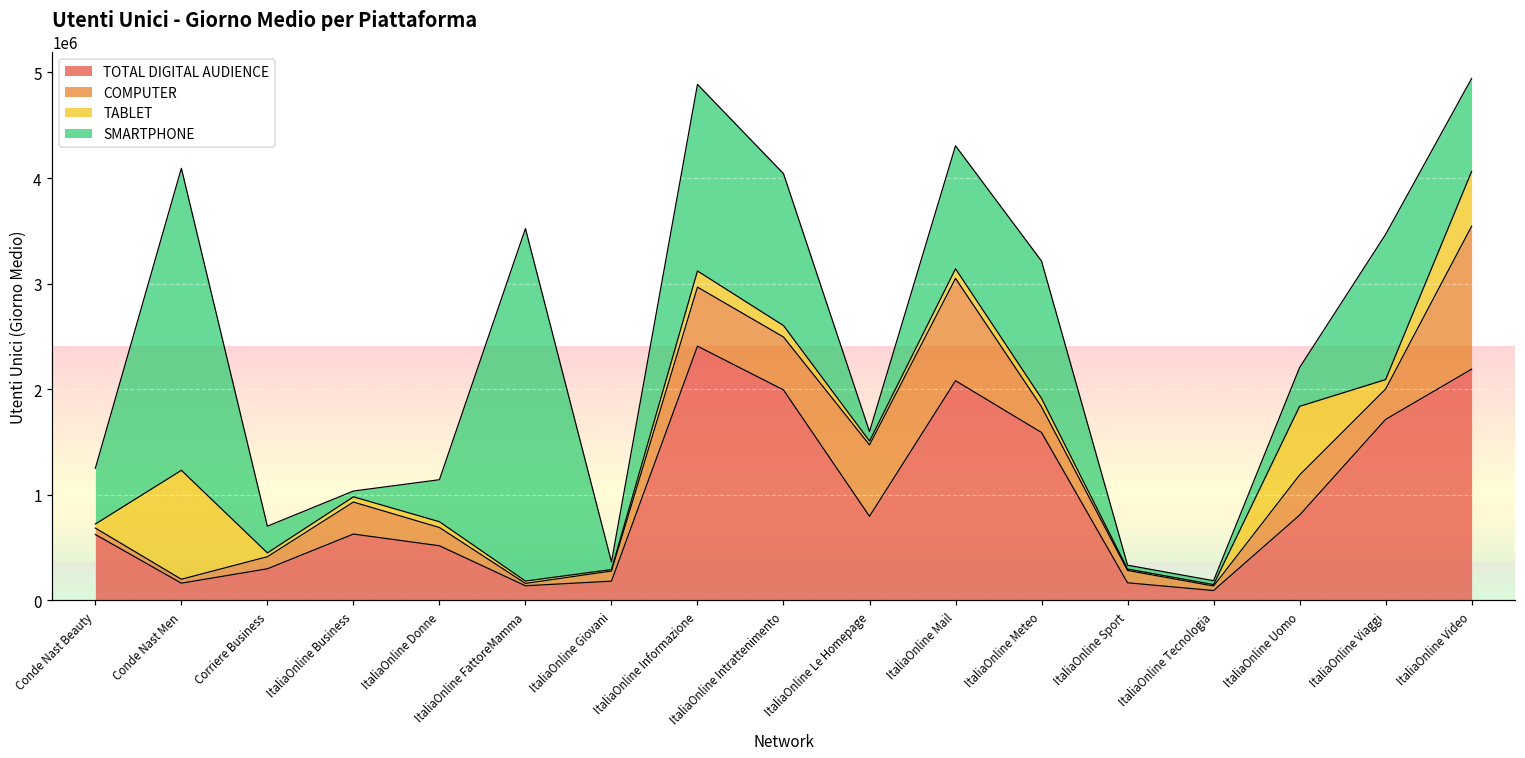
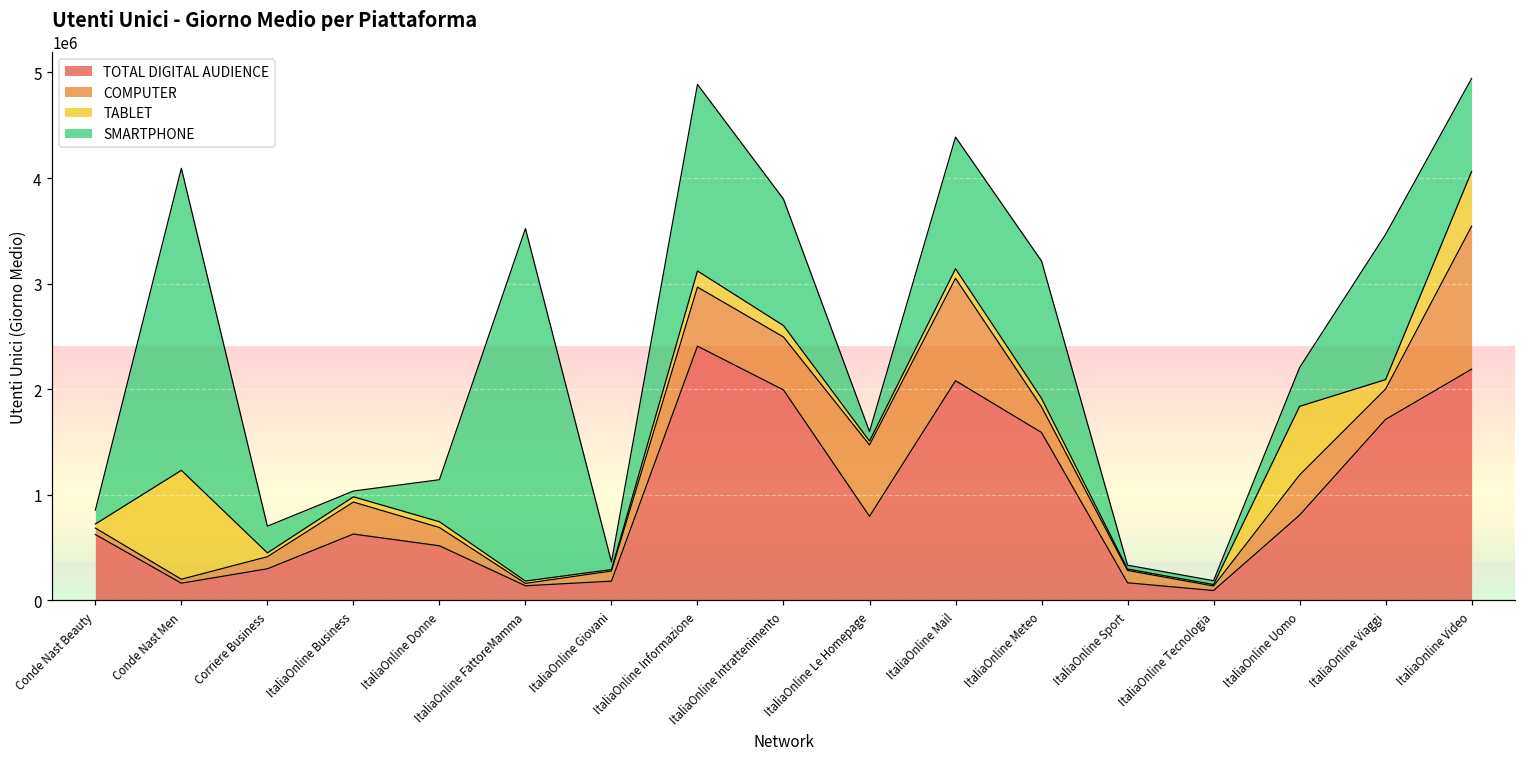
SMARTPHONE, Conde Nast Beauty: 500000 -> 100000
SMARTPHONE, ItaliaOnline Intrattenimento: 1400000 -> 1200000
SMARTPHONE, ItaliaOnline Mail: 1160000 -> 1250000
